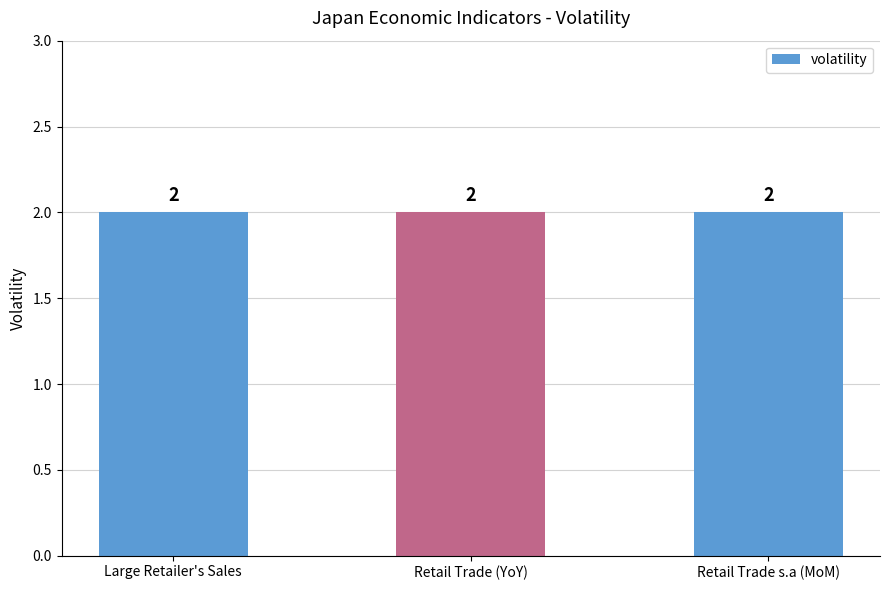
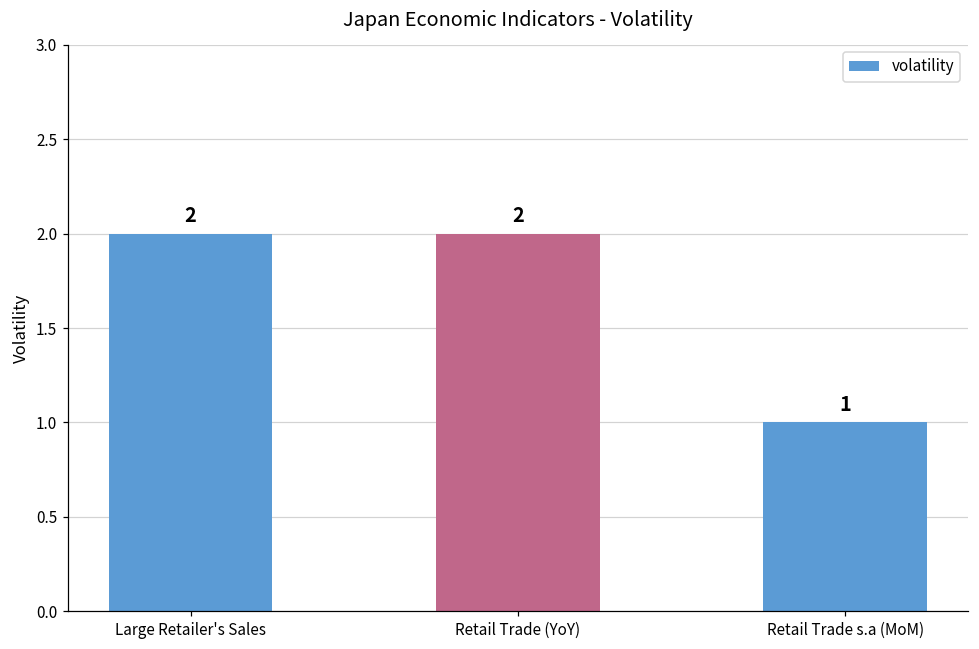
Retail Trade s.a (MoM): 2 -> 1
